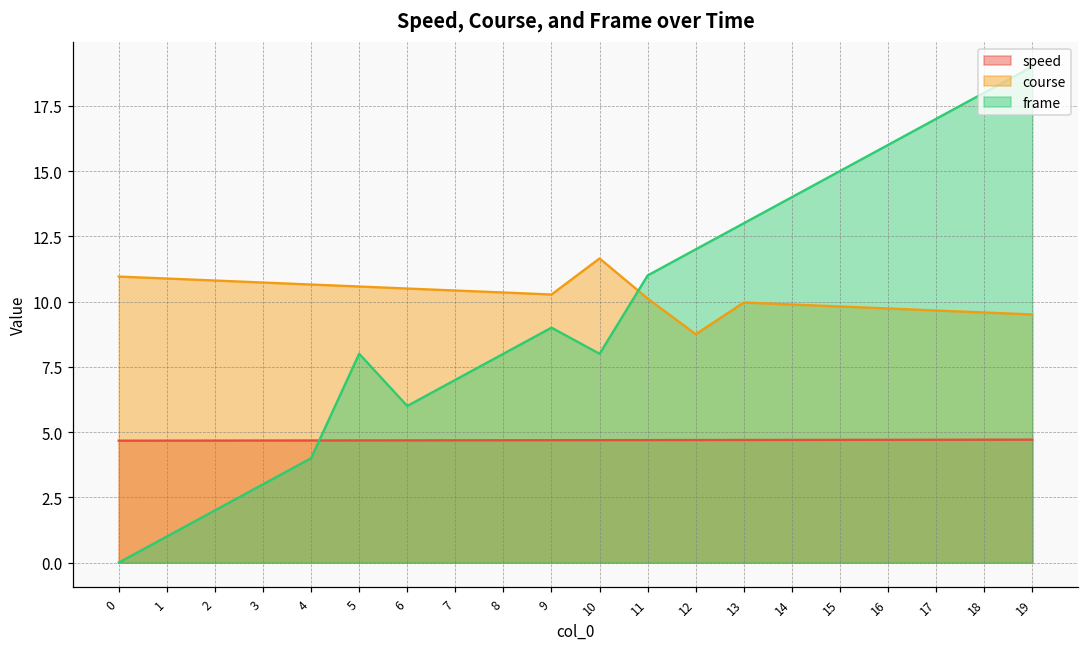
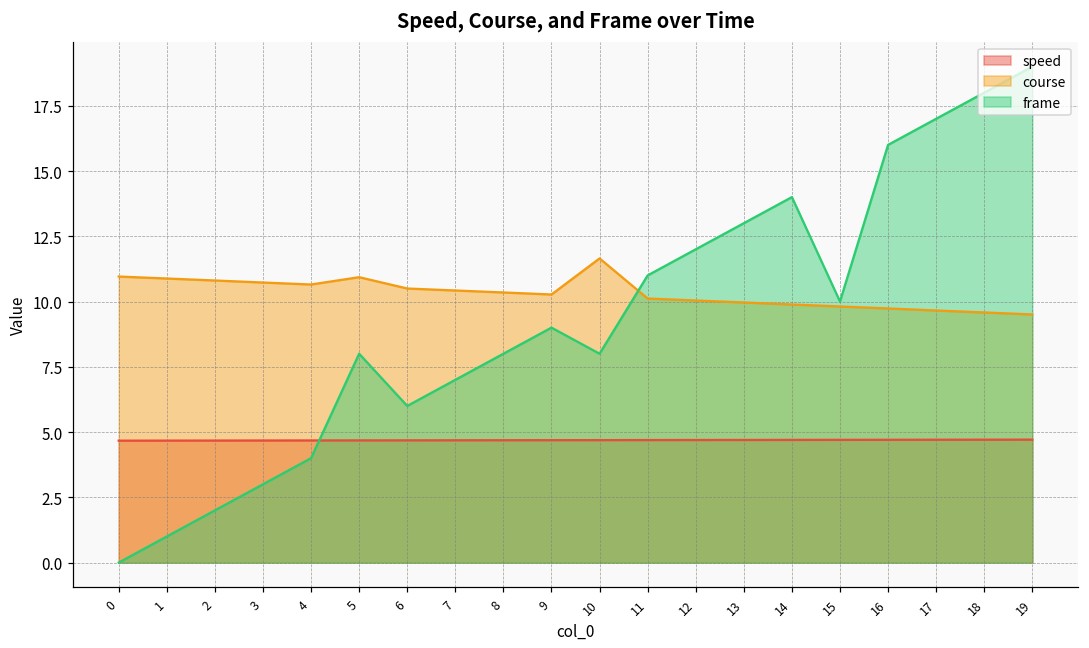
course, 5: 10.6 -> 10.9
course, 12: 8.7 -> 10.0
frame, 15: 15 -> 10
